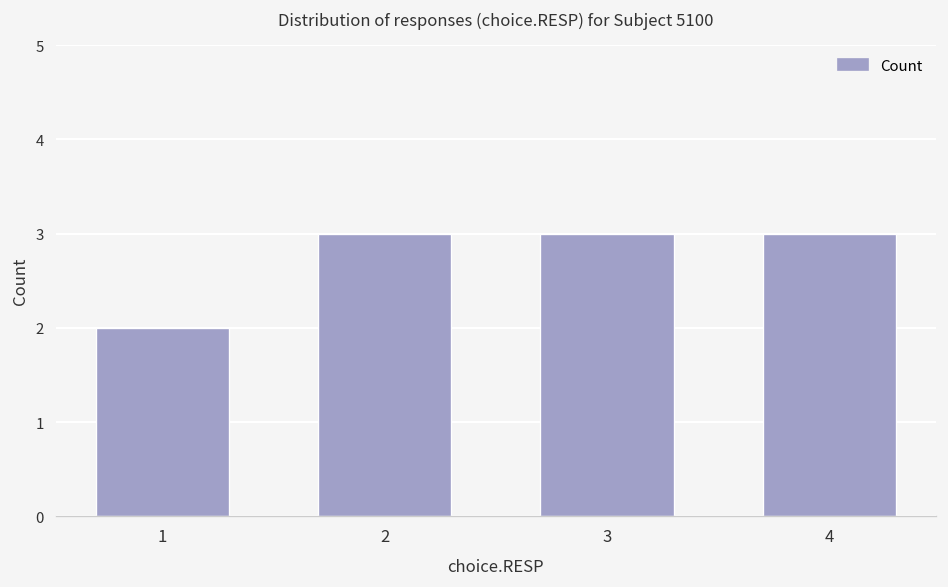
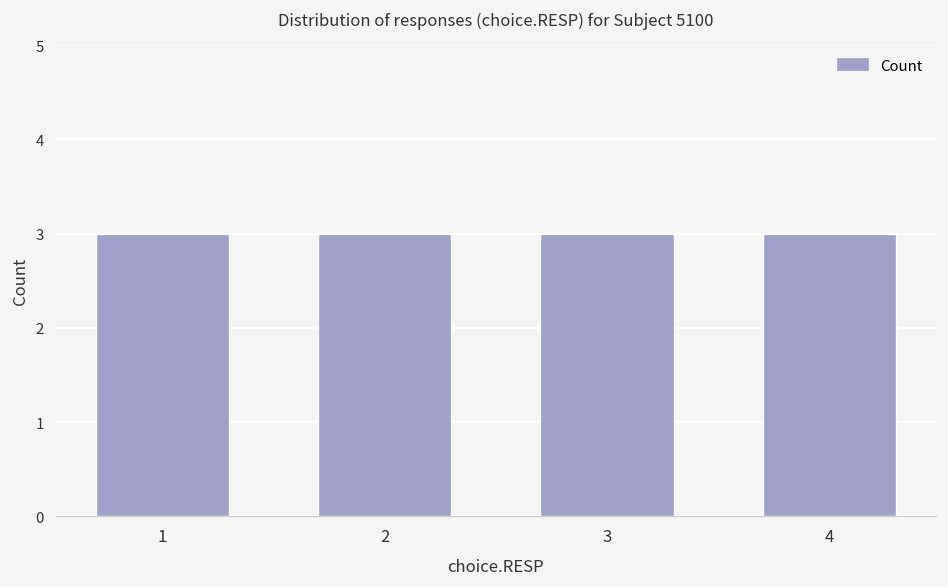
1: 2 -> 3
